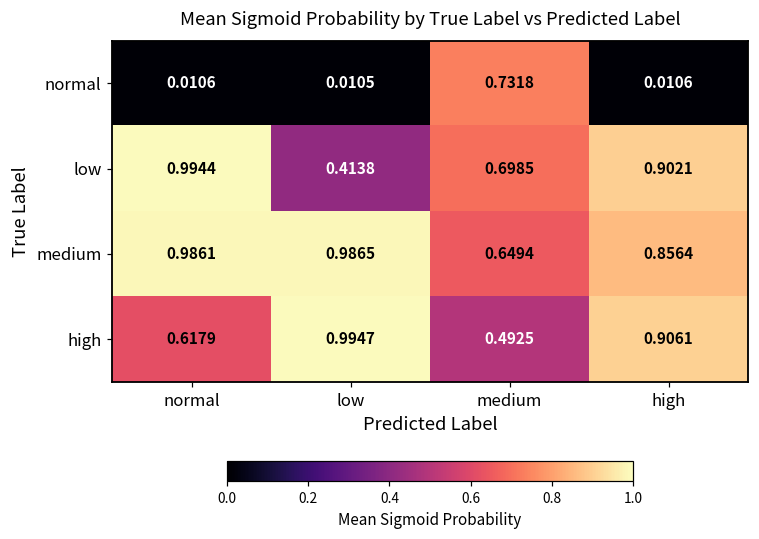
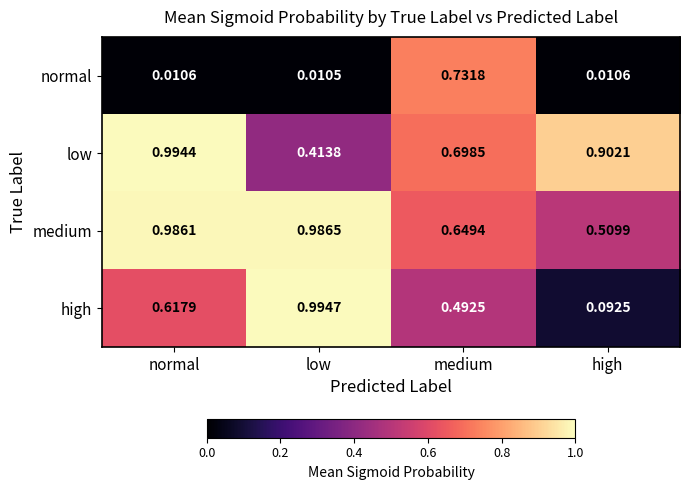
medium, high: 0.8564 -> 0.5099
high, high: 0.9061 -> 0.0925
